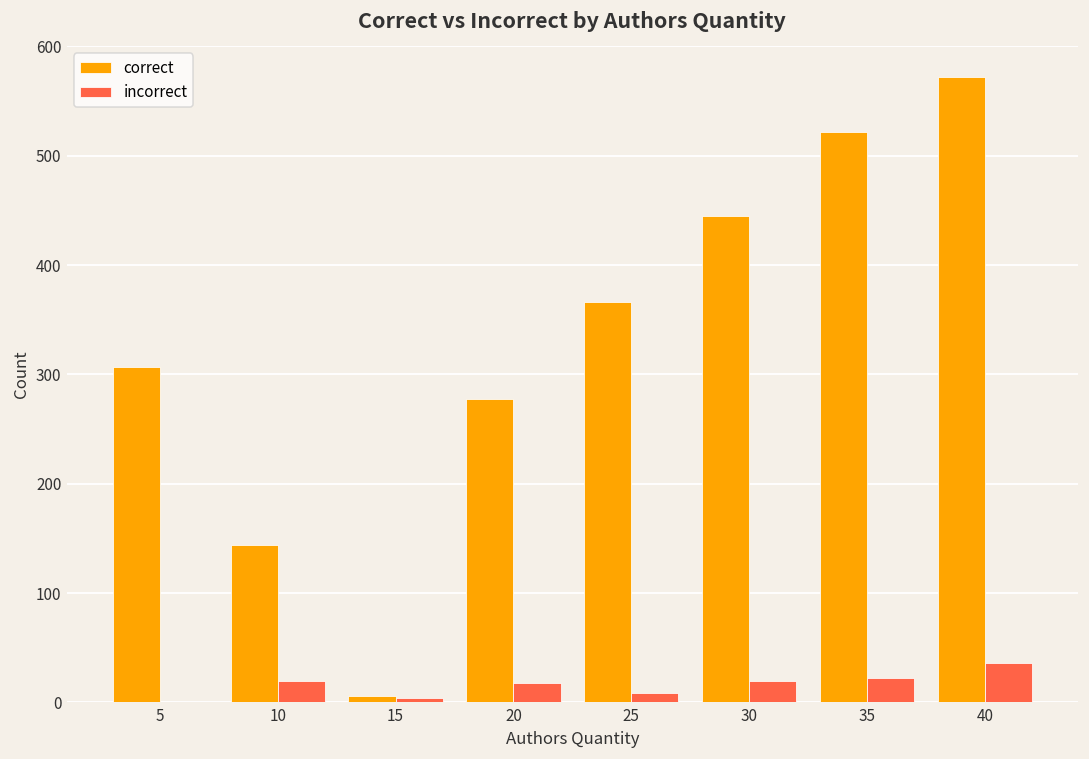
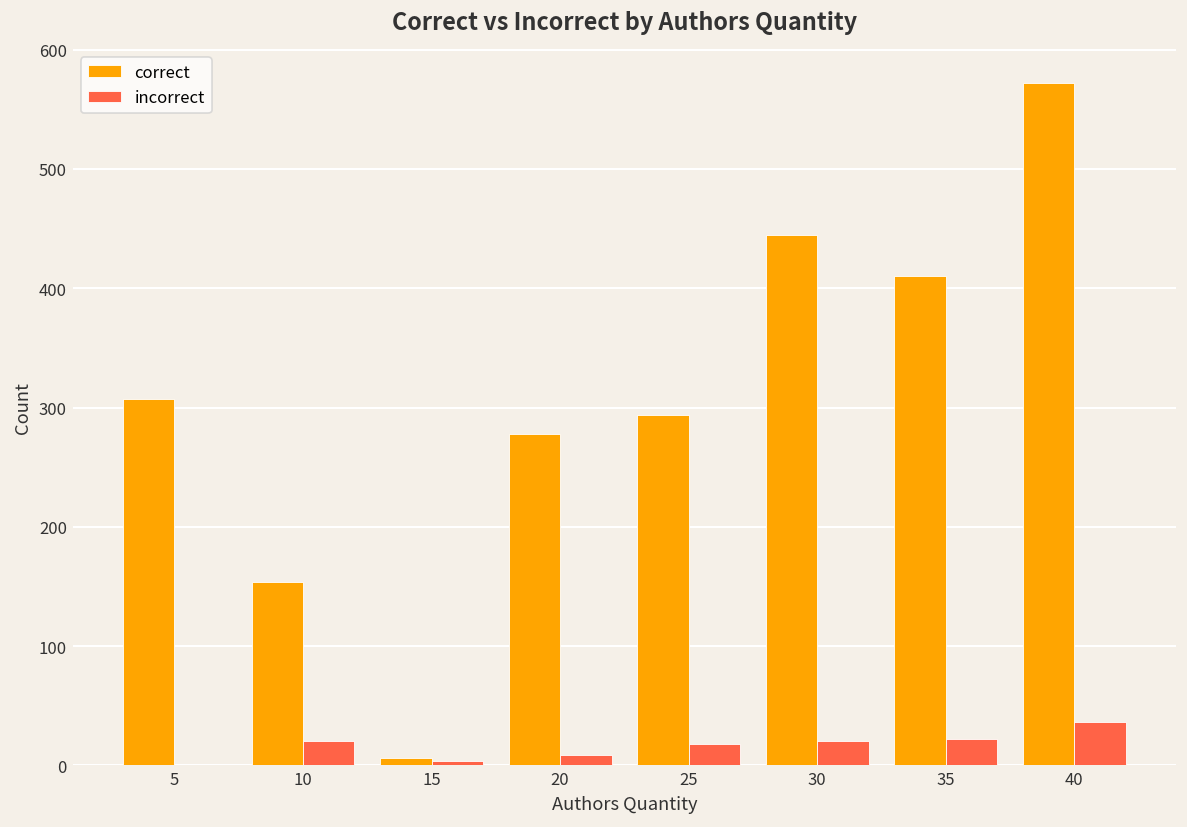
correct, 10: 140 -> 150
incorrect, 20: 20 -> 10
correct, 25: 370 -> 290
incorrect, 25: 10 -> 20
correct, 35: 520 -> 410
